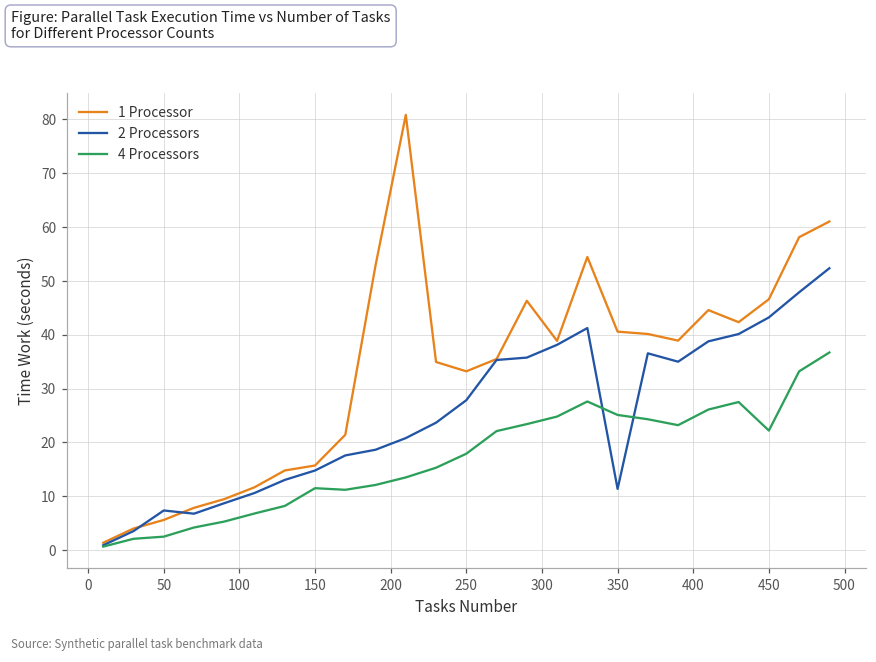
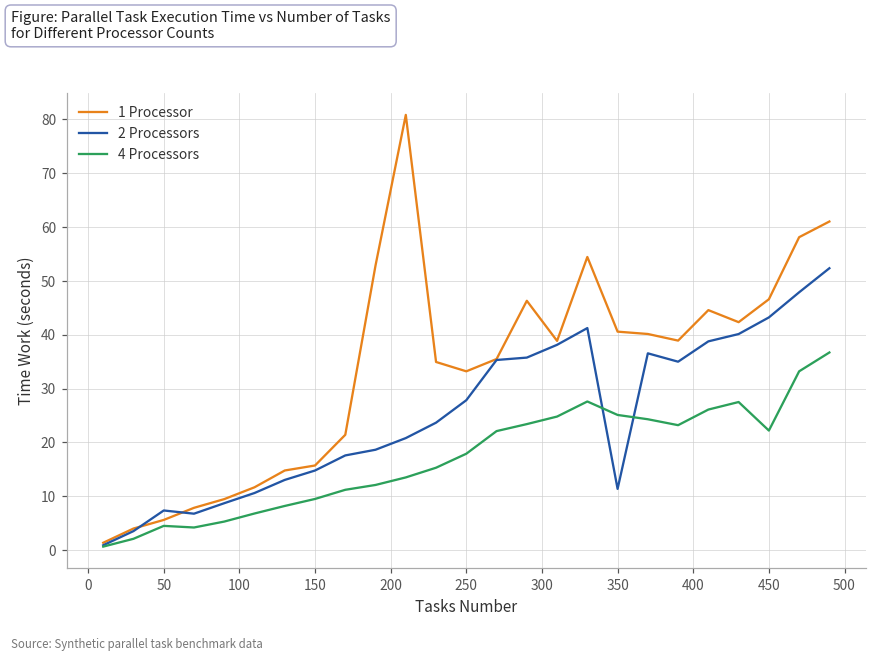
4 Processors, 50: 3 -> 5
4 Processors, 150: 12 -> 10
